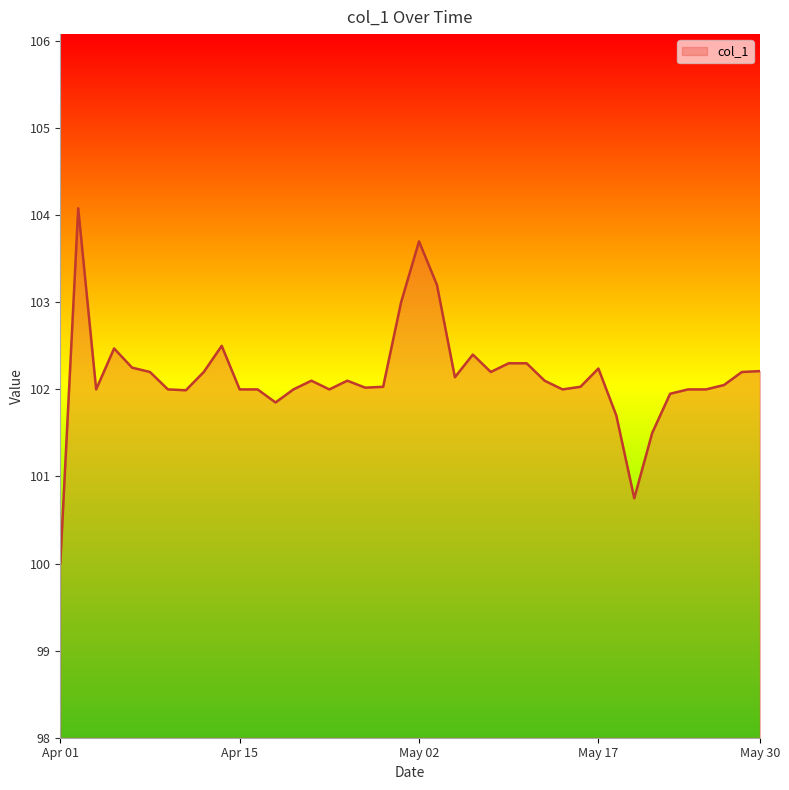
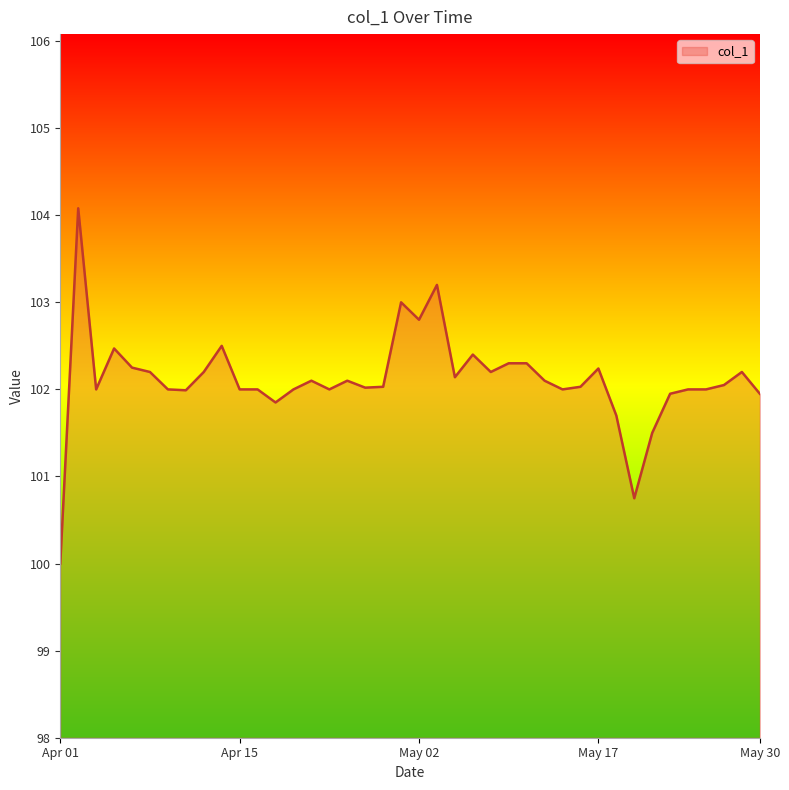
May 02: 103.7 -> 102.8
May 30: 102.2 -> 102.0
